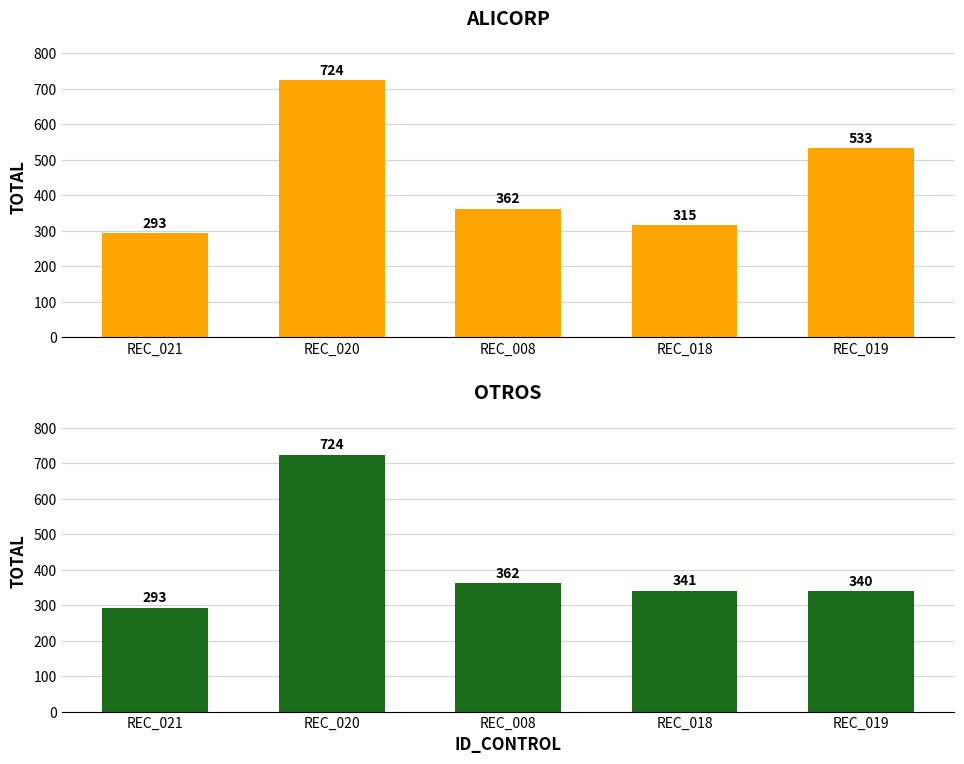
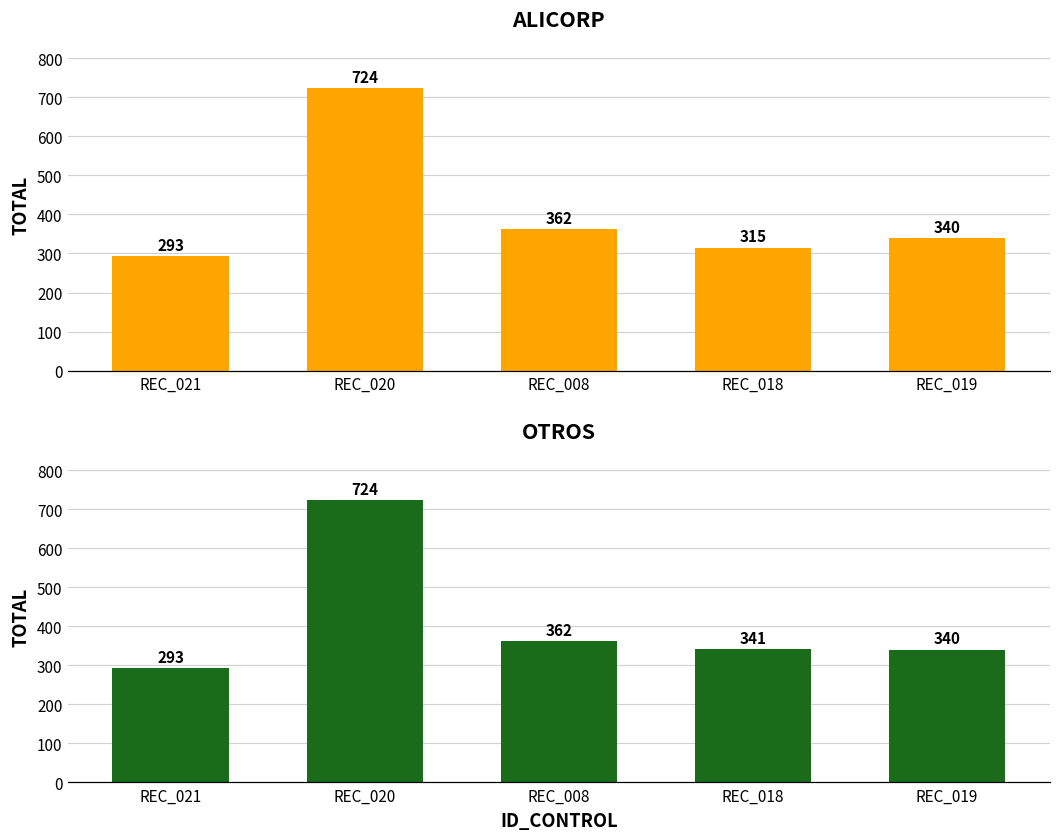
ALICORP, REC_019: 533 -> 340
